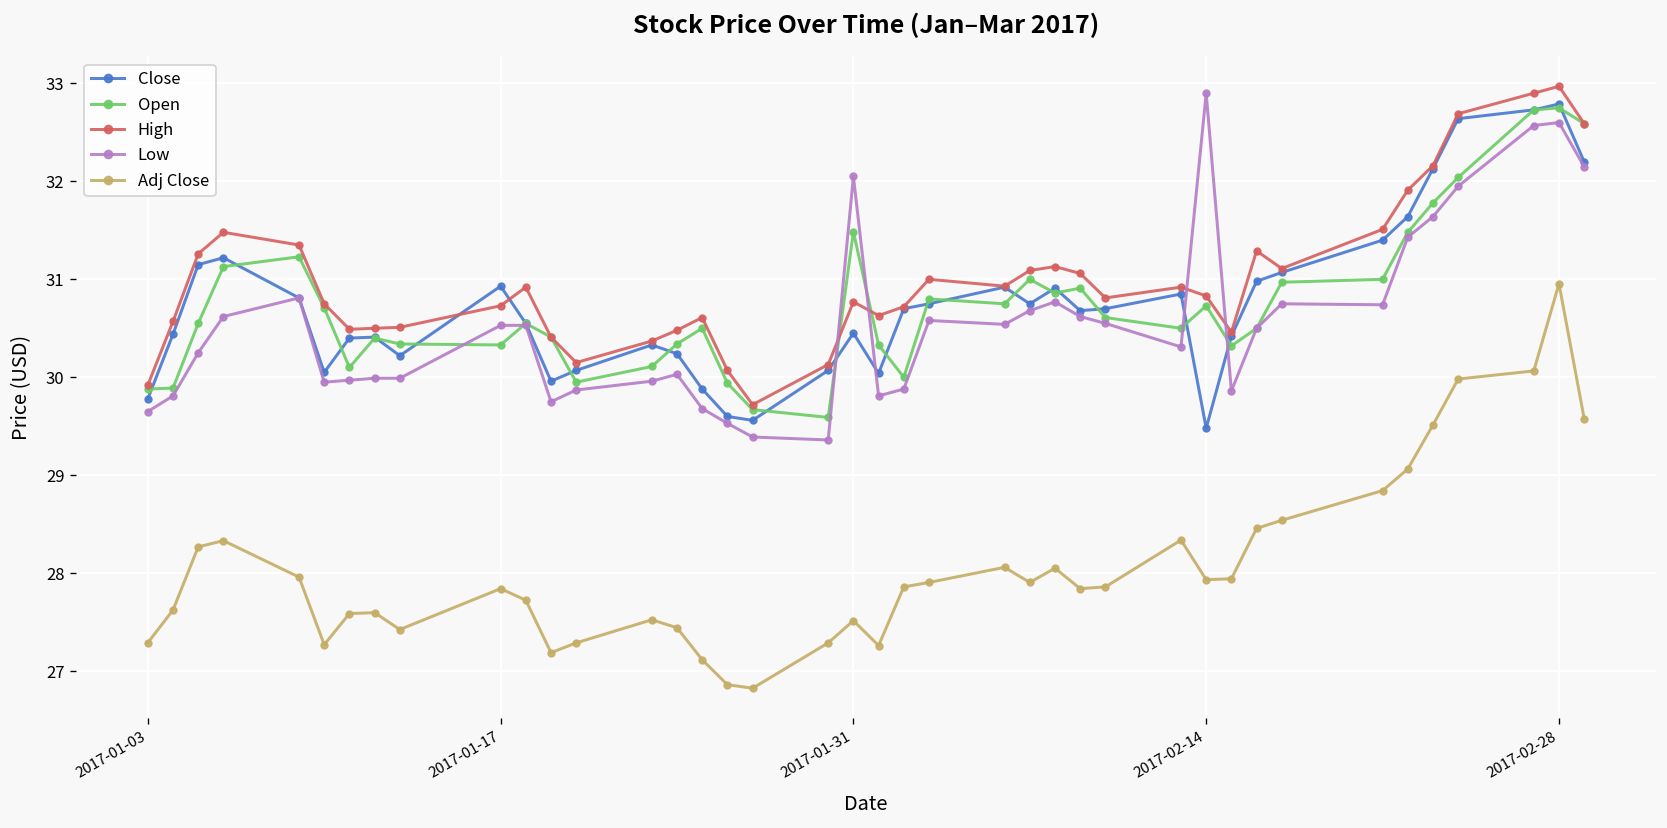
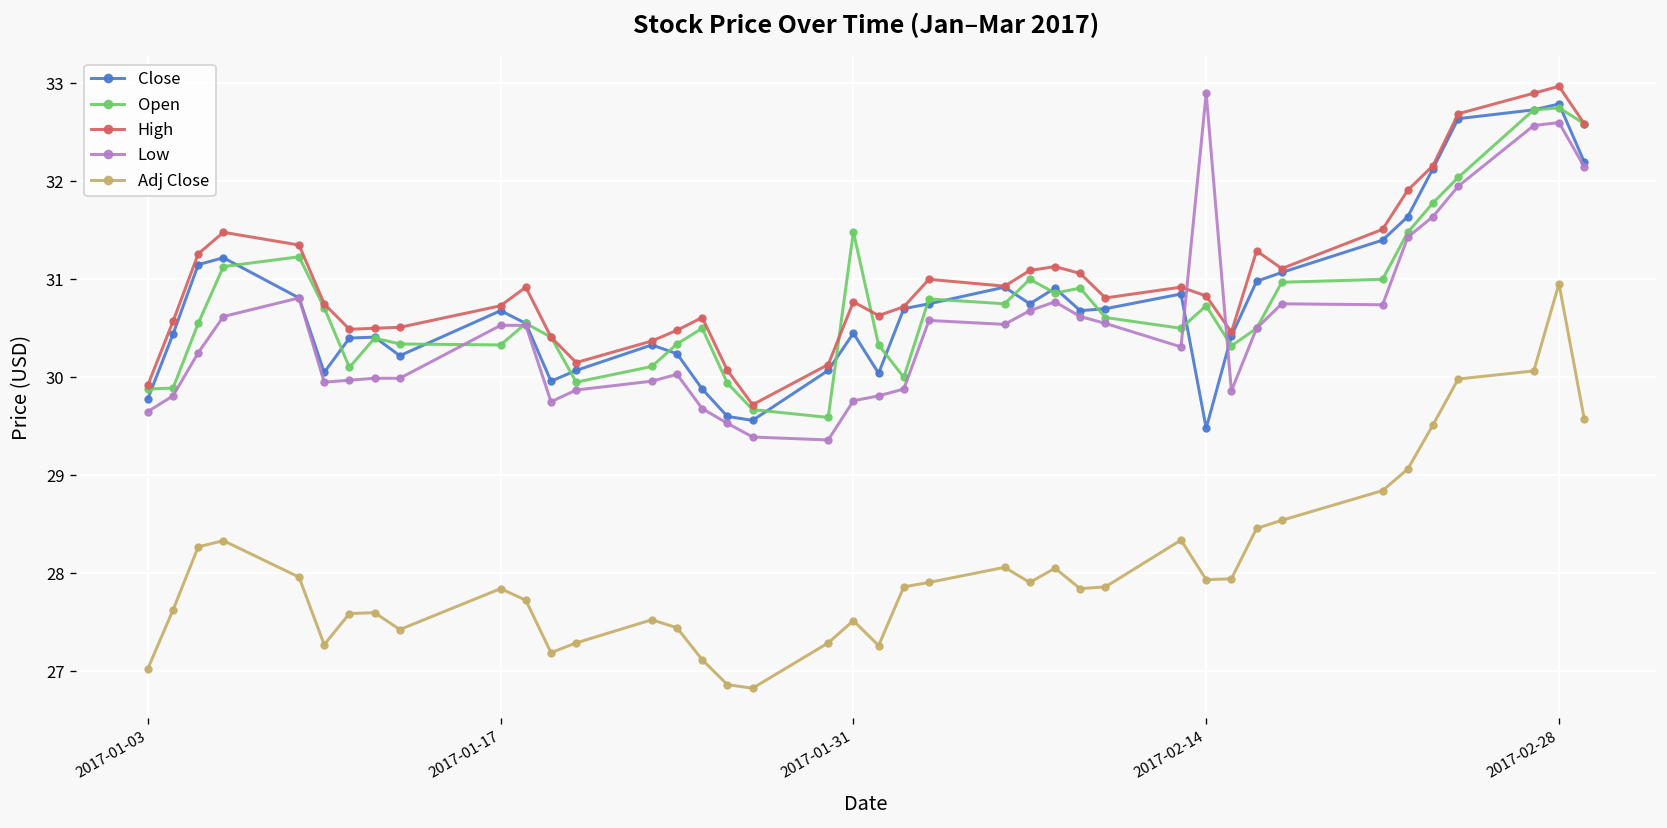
Adj Close, 2017-01-03: 27.3 -> 27.0
Close, 2017-01-17: 30.9 -> 30.7
Low, 2017-01-31: 32.1 -> 29.8
